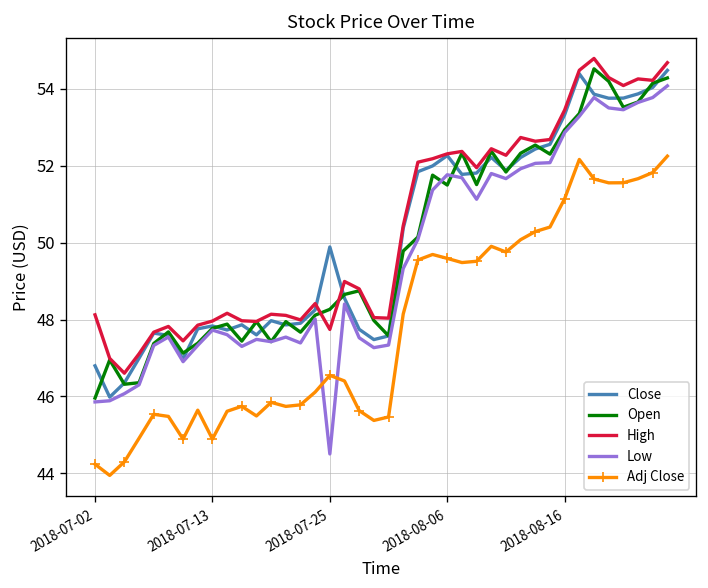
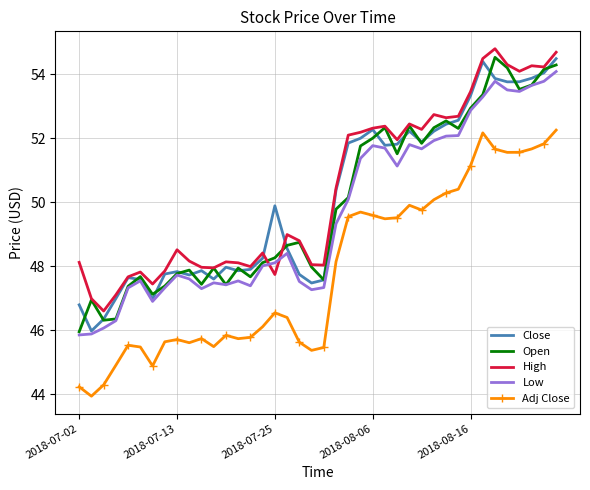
High, 2018-07-13: 48.0 -> 48.5
Adj Close, 2018-07-13: 44.9 -> 45.7
Low, 2018-07-25: 44.5 -> 48.1
Open, 2018-08-06: 51.5 -> 52.0
